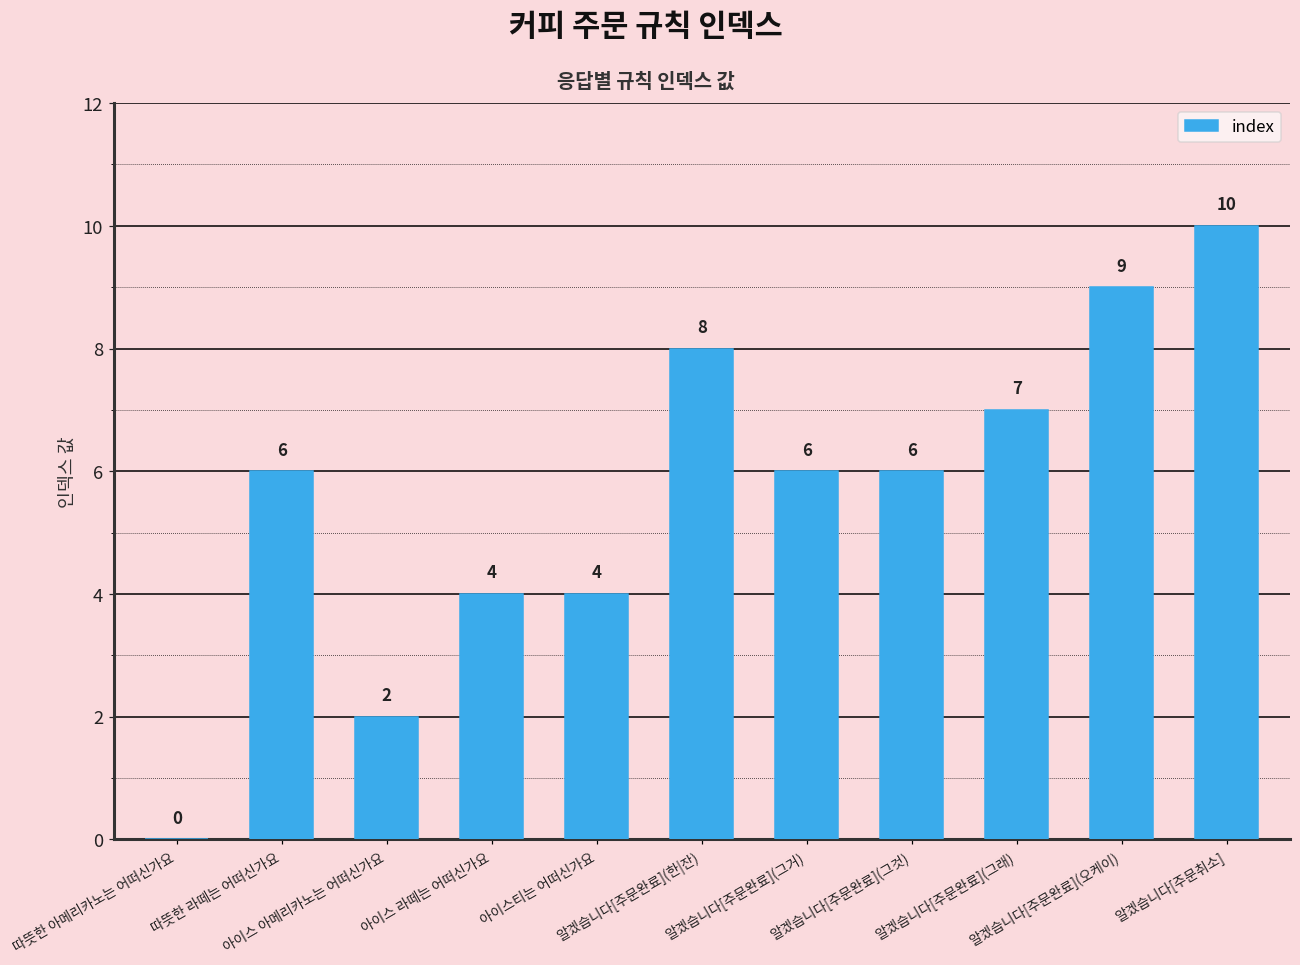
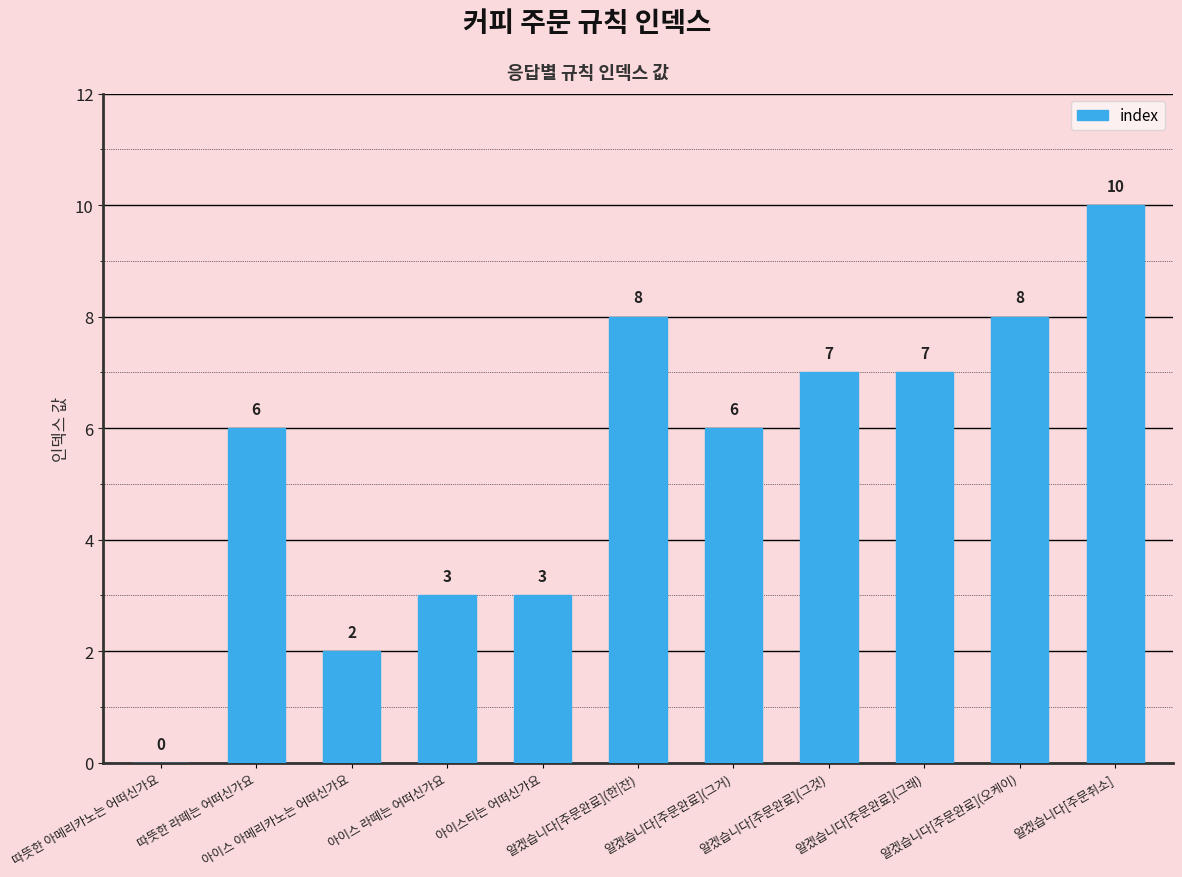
아이스 라떼는 어떠신가요: 4 -> 3
아이스티는 어떠신가요: 4 -> 3
알겠습니다[주문완료](그것): 6 -> 7
알겠습니다[주문완료](오케이): 9 -> 8
